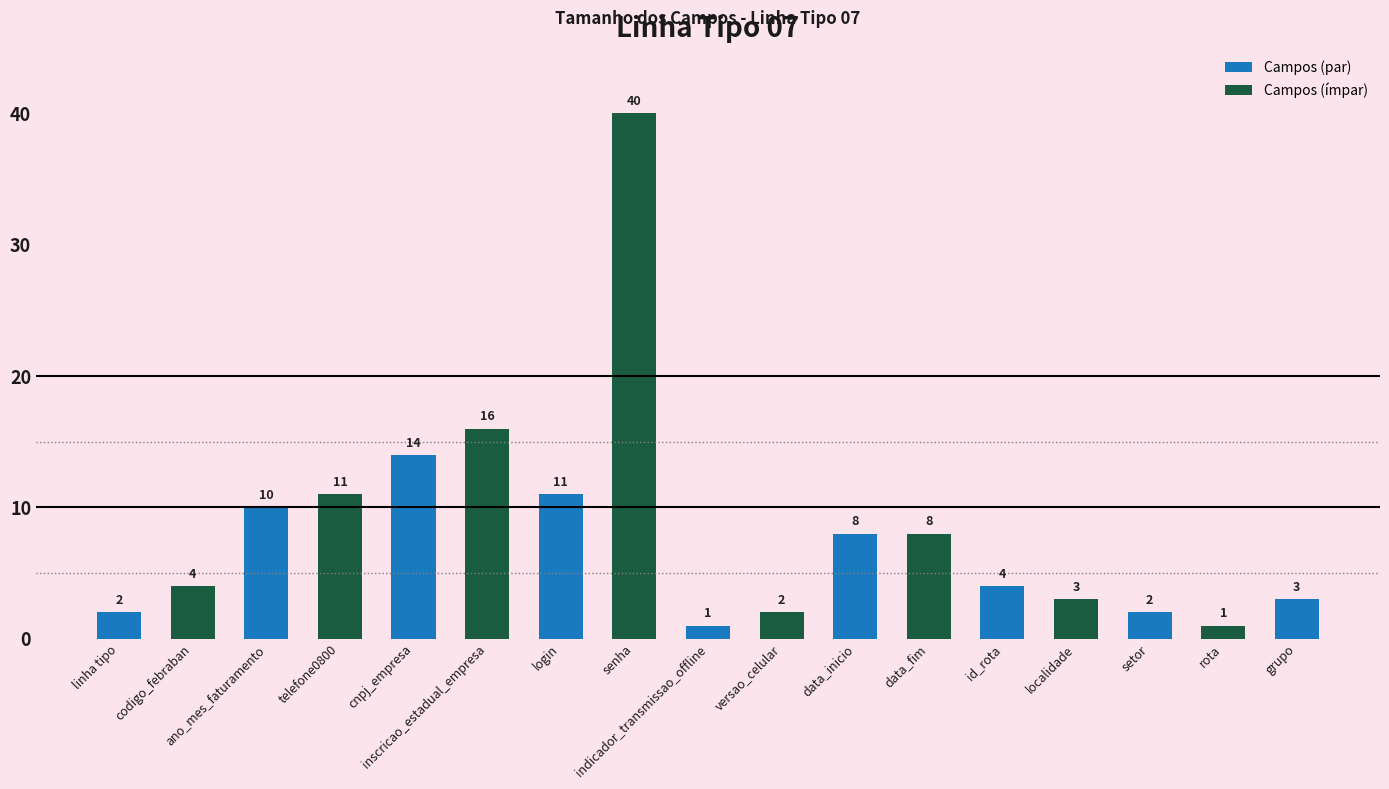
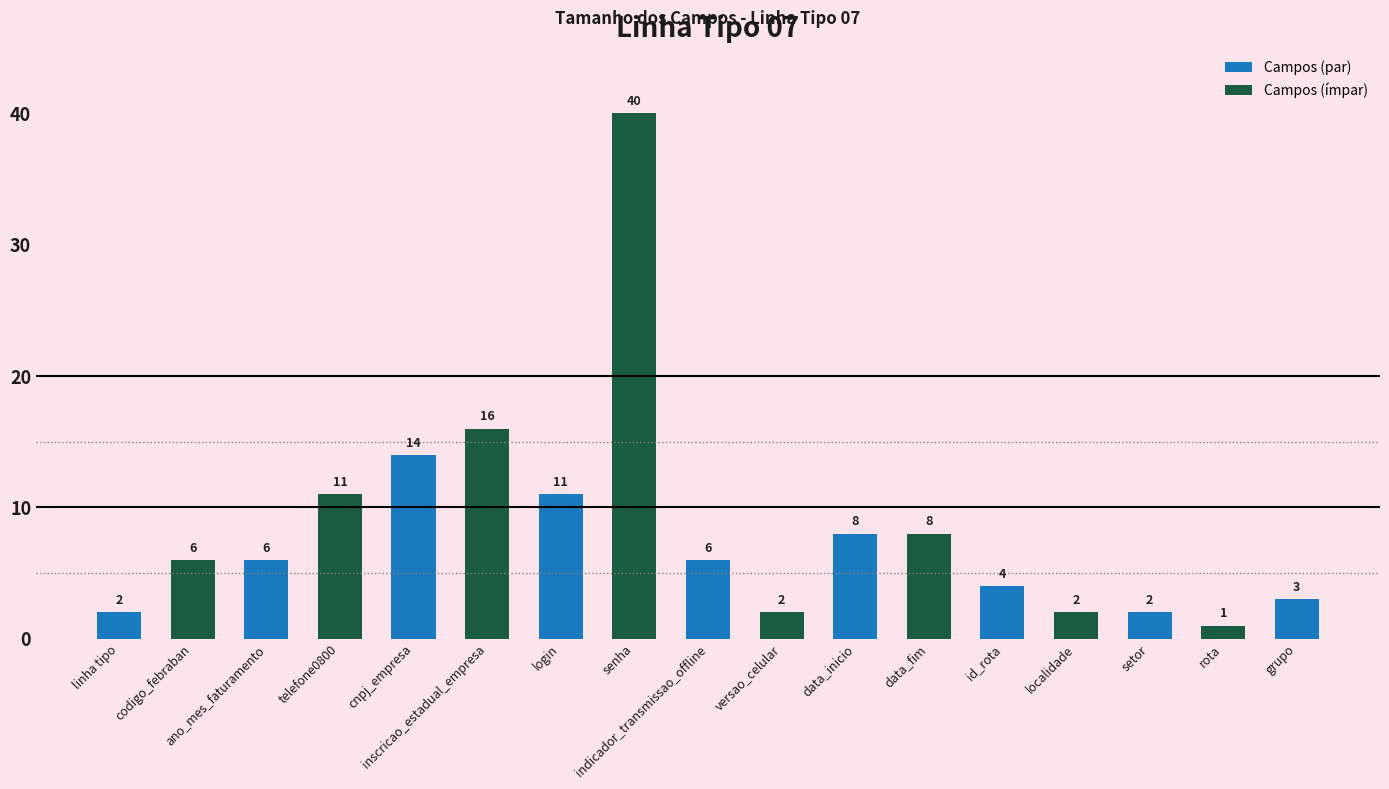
Campos (ímpar), codigo_febraban: 4 -> 6
Campos (par), ano_mes_faturamento: 10 -> 6
Campos (par), indicador_transmissao_offline: 1 -> 6
Campos (ímpar), localidade: 3 -> 2
